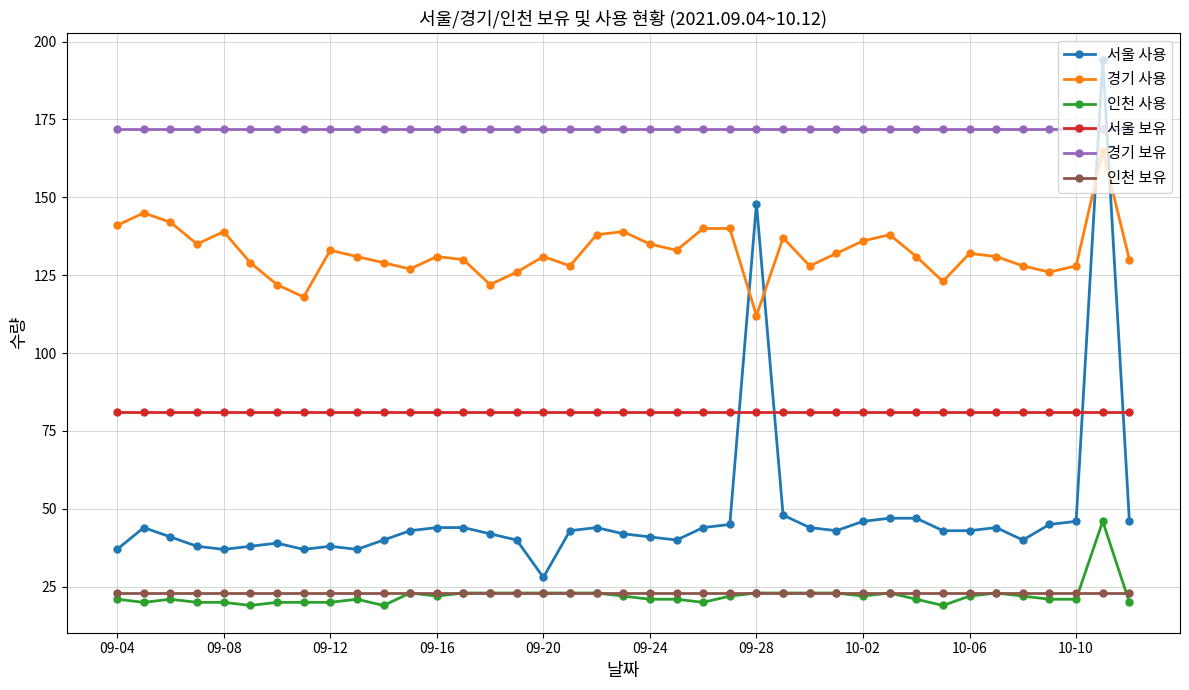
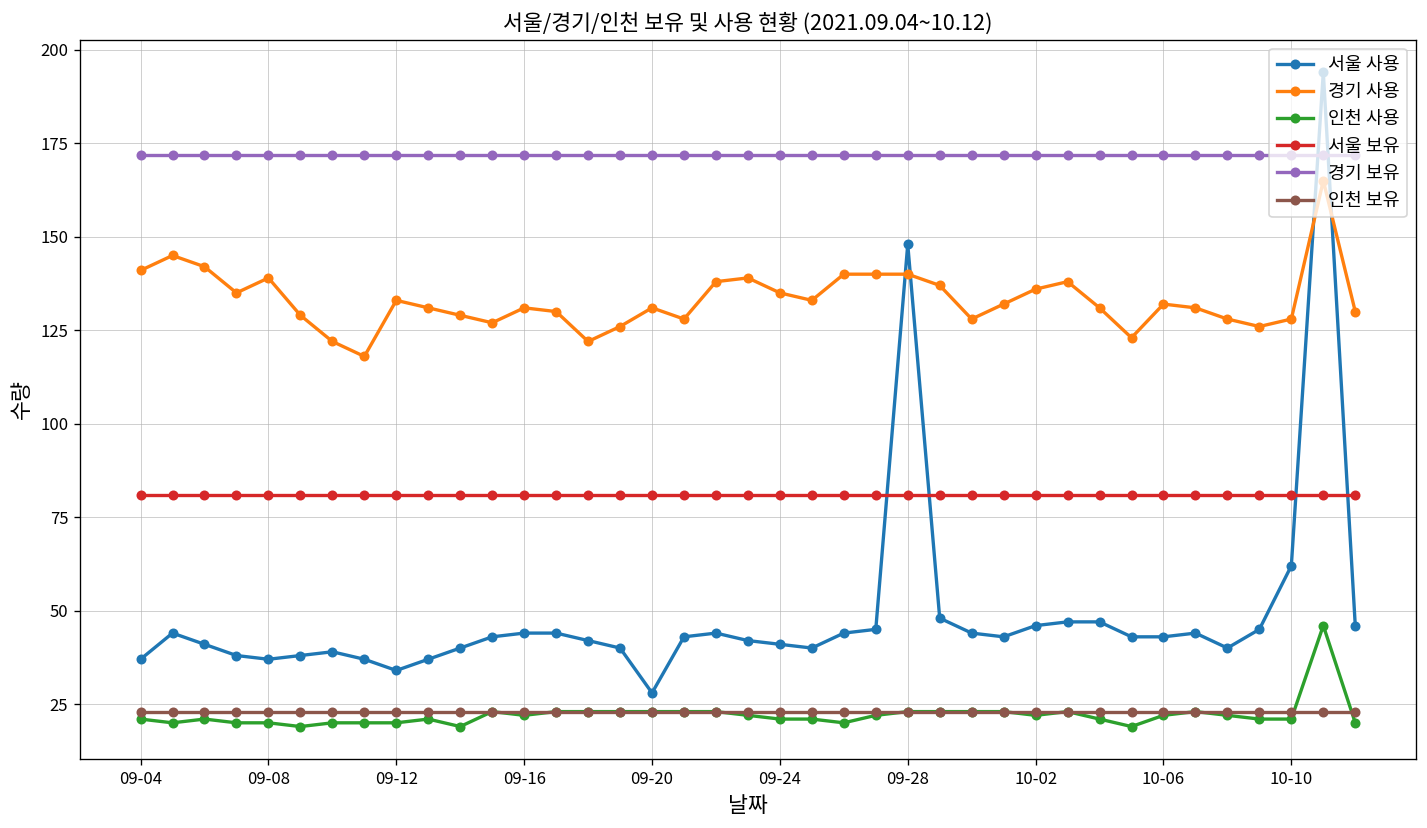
서울 사용, 09-12: 38 -> 34
경기 사용, 09-28: 112 -> 140
서울 사용, 10-10: 46 -> 62
